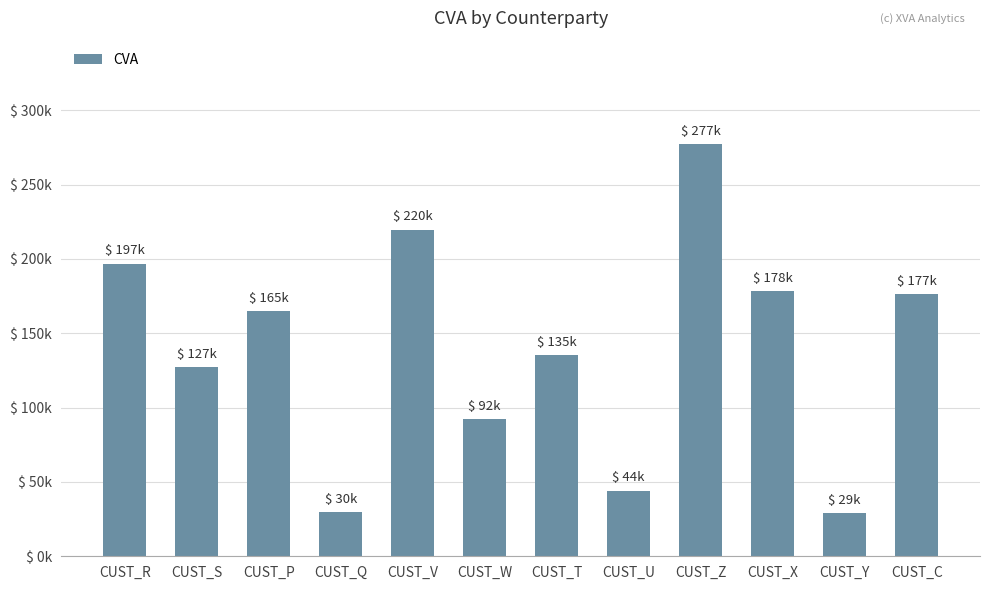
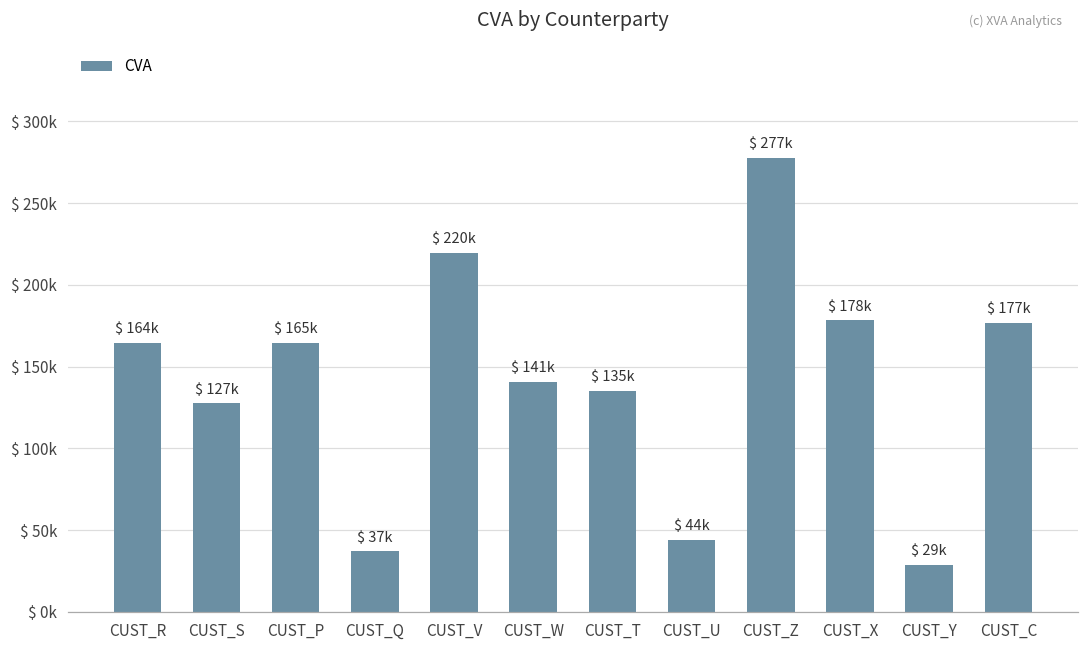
CUST_R: 197k -> 164k
CUST_Q: 30k -> 37k
CUST_W: 92k -> 141k
